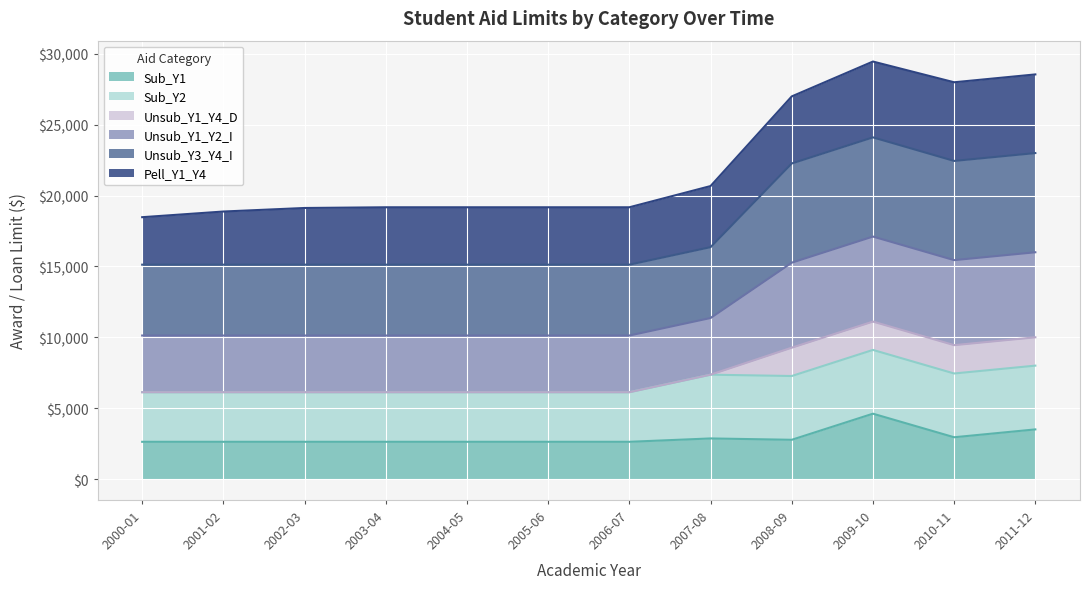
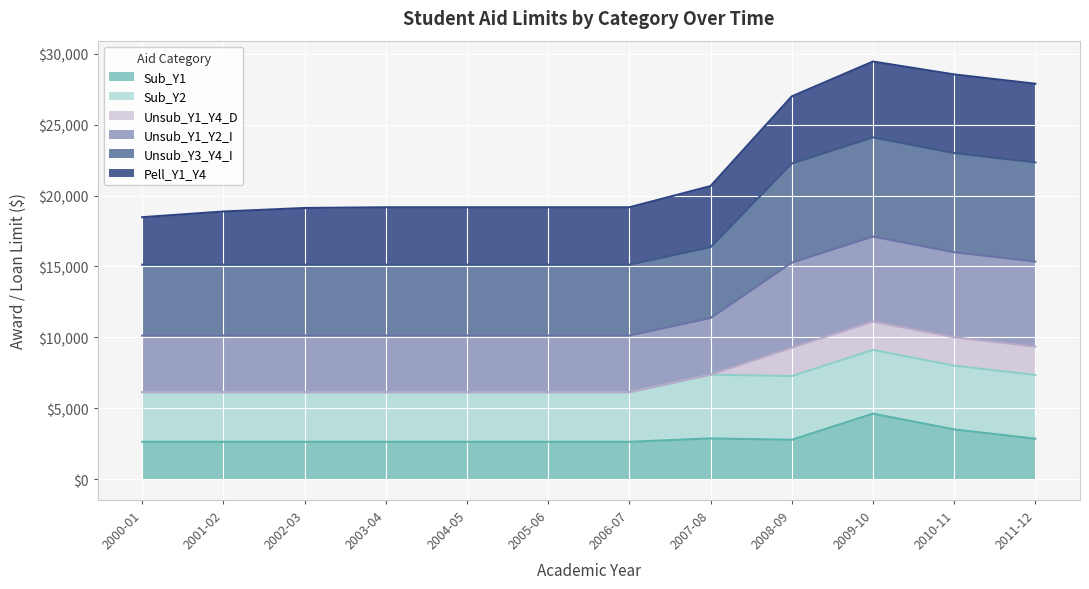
Sub_Y1, 2010-11: $2,900 -> $3,500
Sub_Y1, 2011-12: $3,500 -> $2,800
